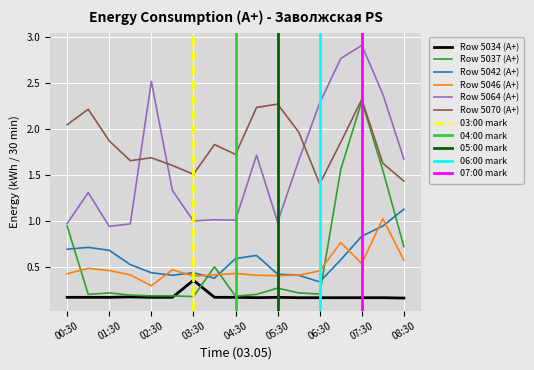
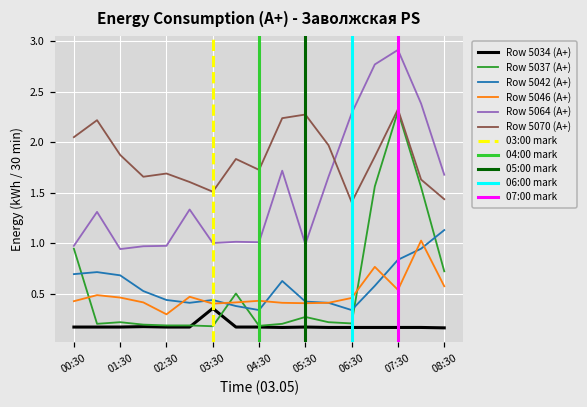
Row 5064 (A+), 02:30: 2.5 -> 1.0
Row 5042 (A+), 04:30: 0.6 -> 0.3
